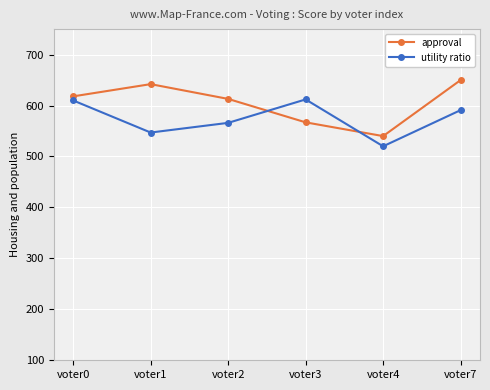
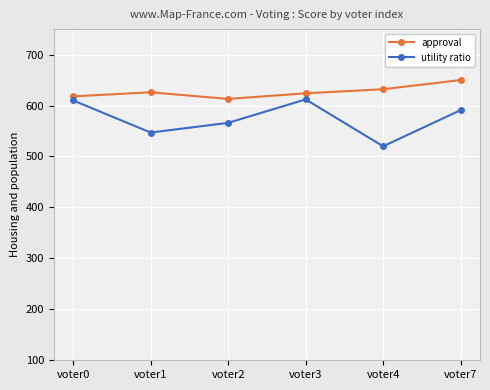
approval, voter1: 640 -> 630
approval, voter3: 570 -> 620
approval, voter4: 540 -> 630
